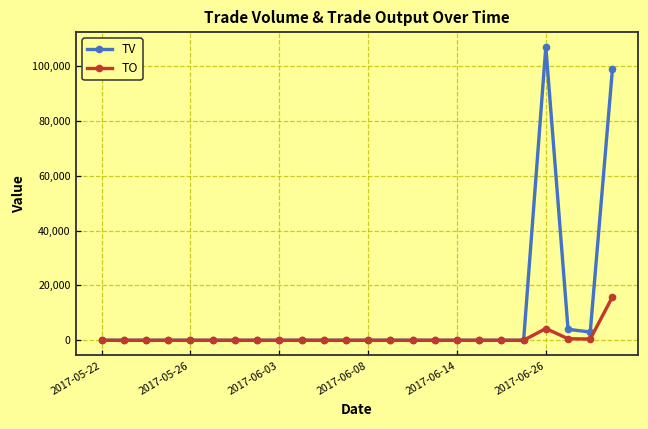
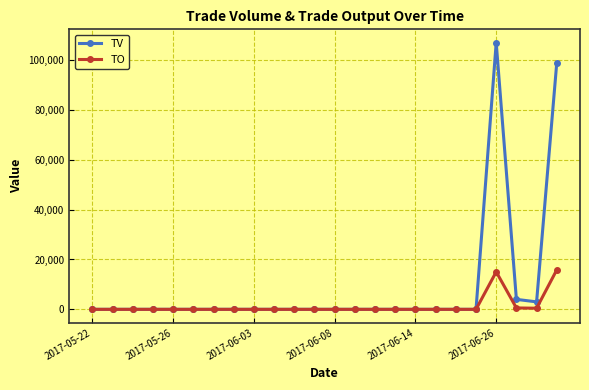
TO, 2017-06-26: 4,000 -> 15,000
